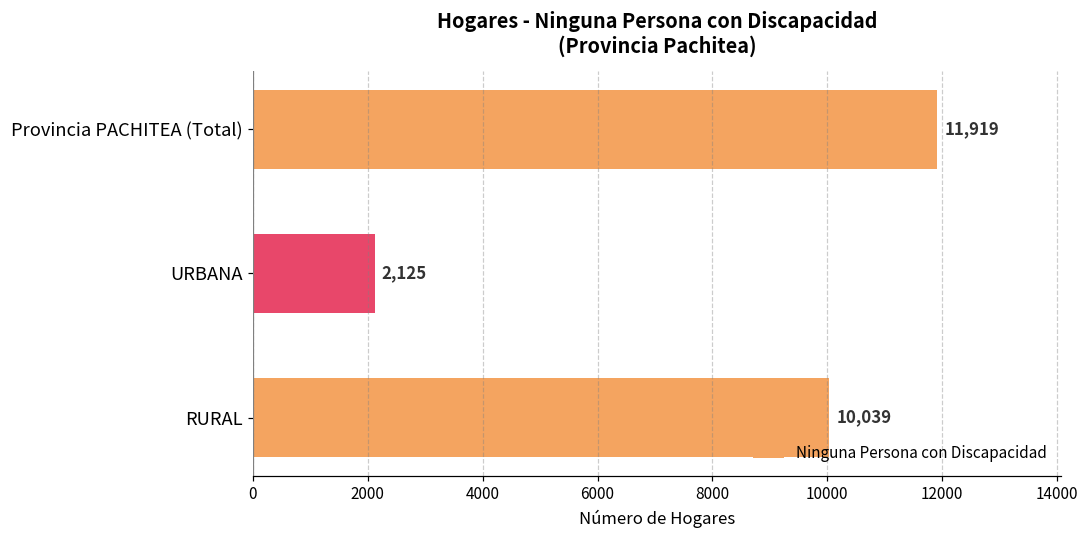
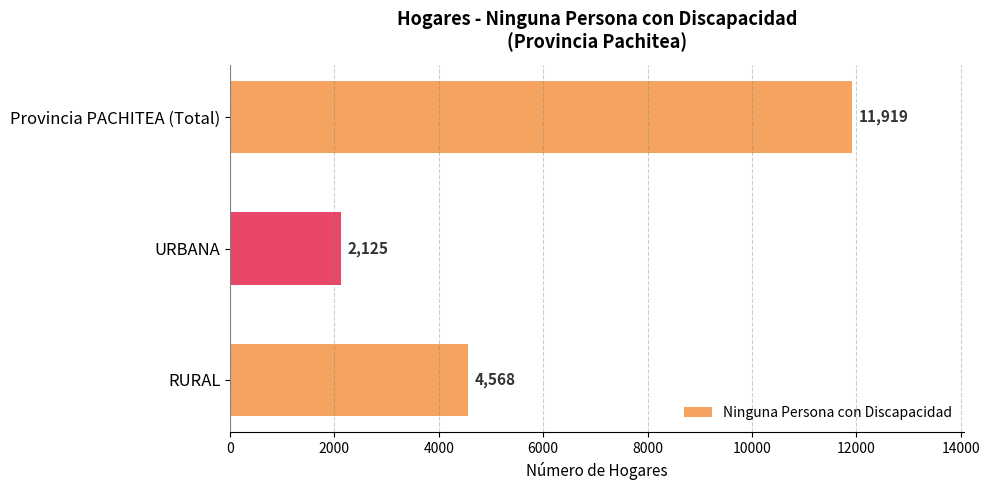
RURAL: 10,039 -> 4,568
